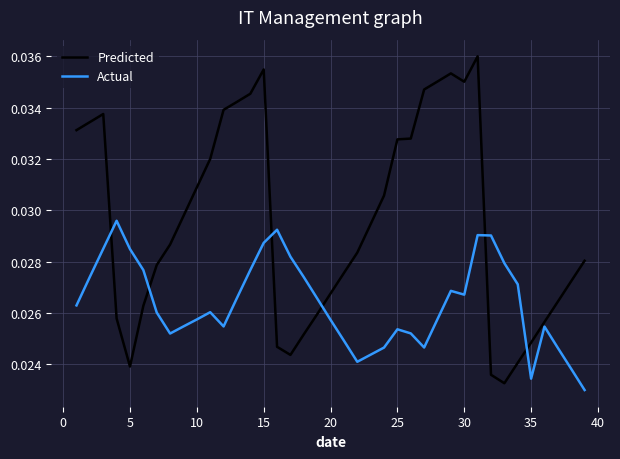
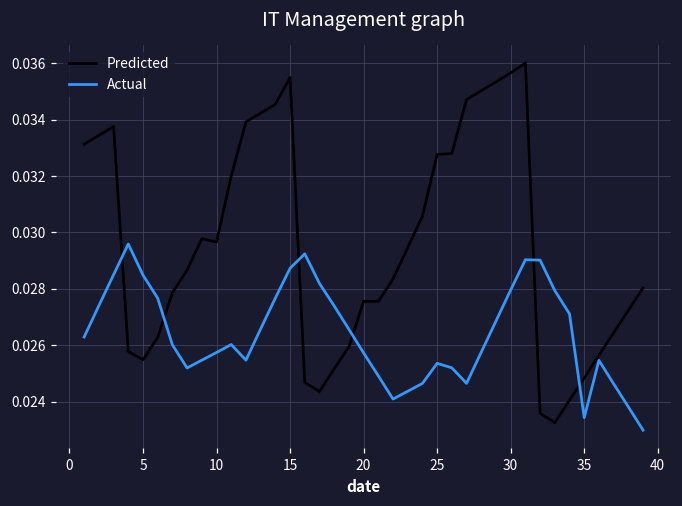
Predicted, 5: 0.0239 -> 0.0255
Predicted, 10: 0.0309 -> 0.0297
Predicted, 20: 0.0268 -> 0.0276
Predicted, 30: 0.0350 -> 0.0357
Actual, 30: 0.0267 -> 0.0280
